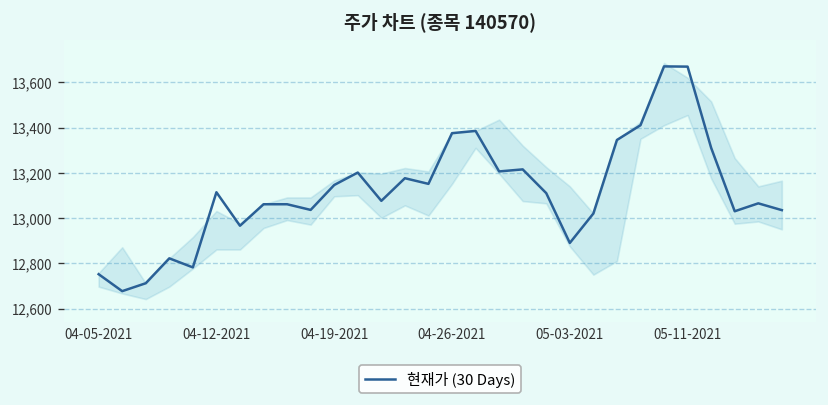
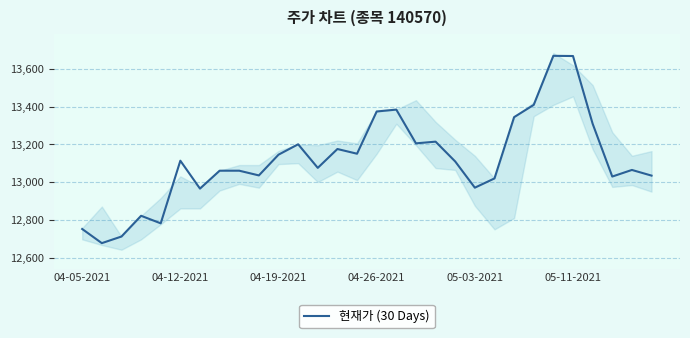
현재가 (30 Days), 05-03-2021: 12,890 -> 12,970
